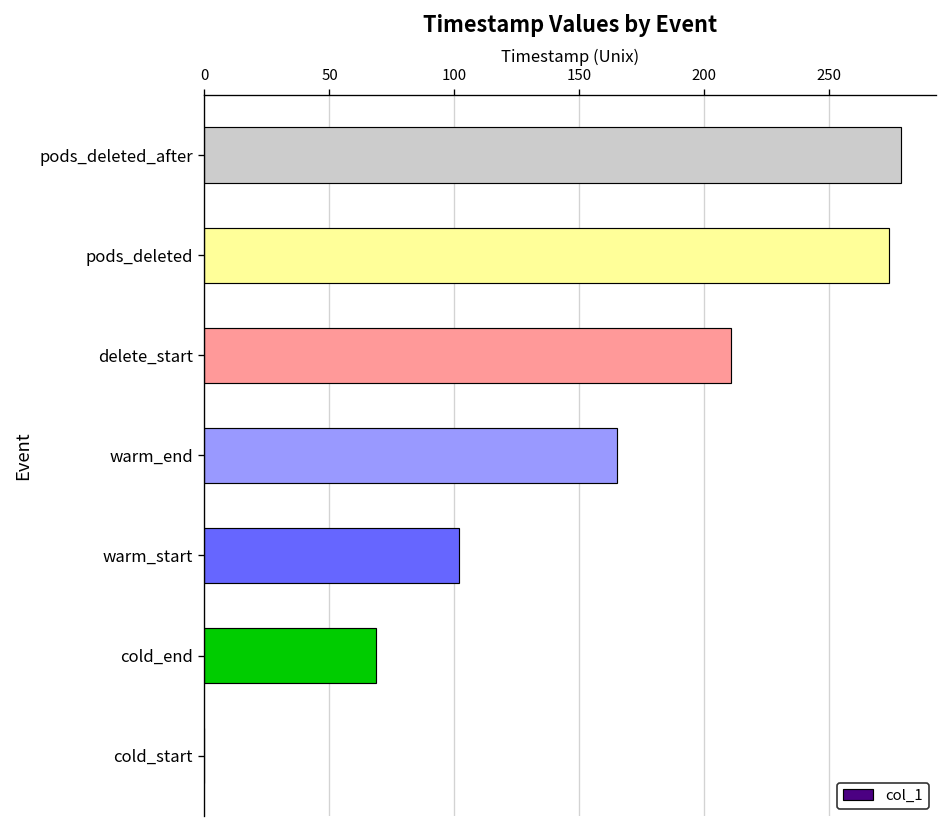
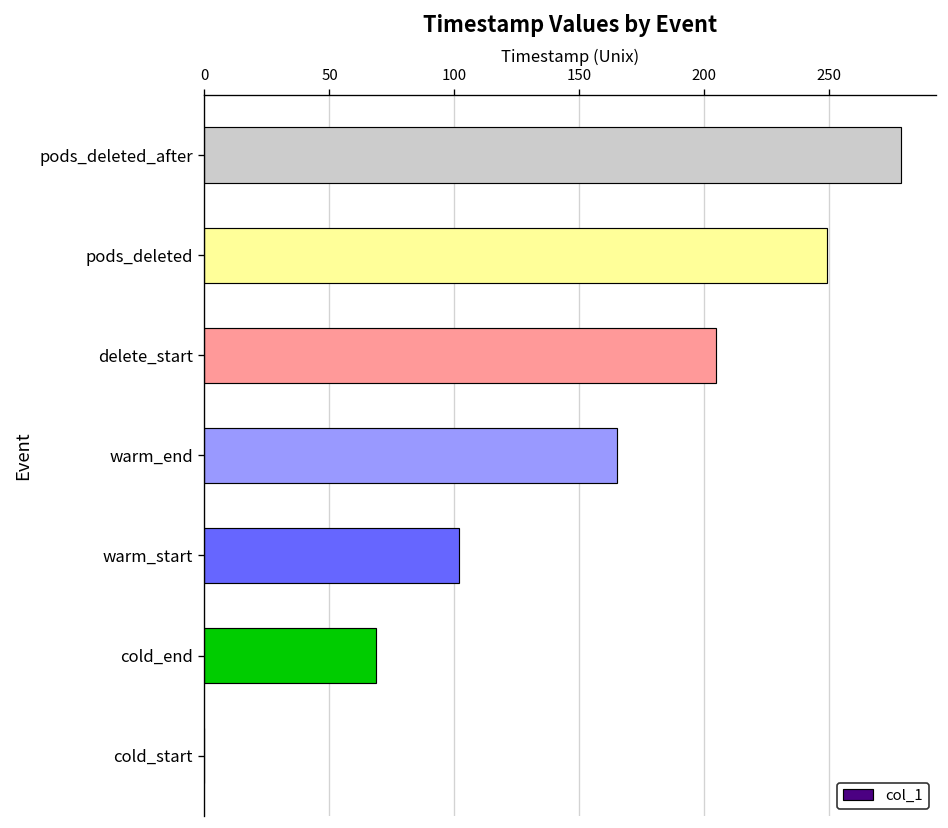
pods_deleted: 274 -> 249
delete_start: 211 -> 205
